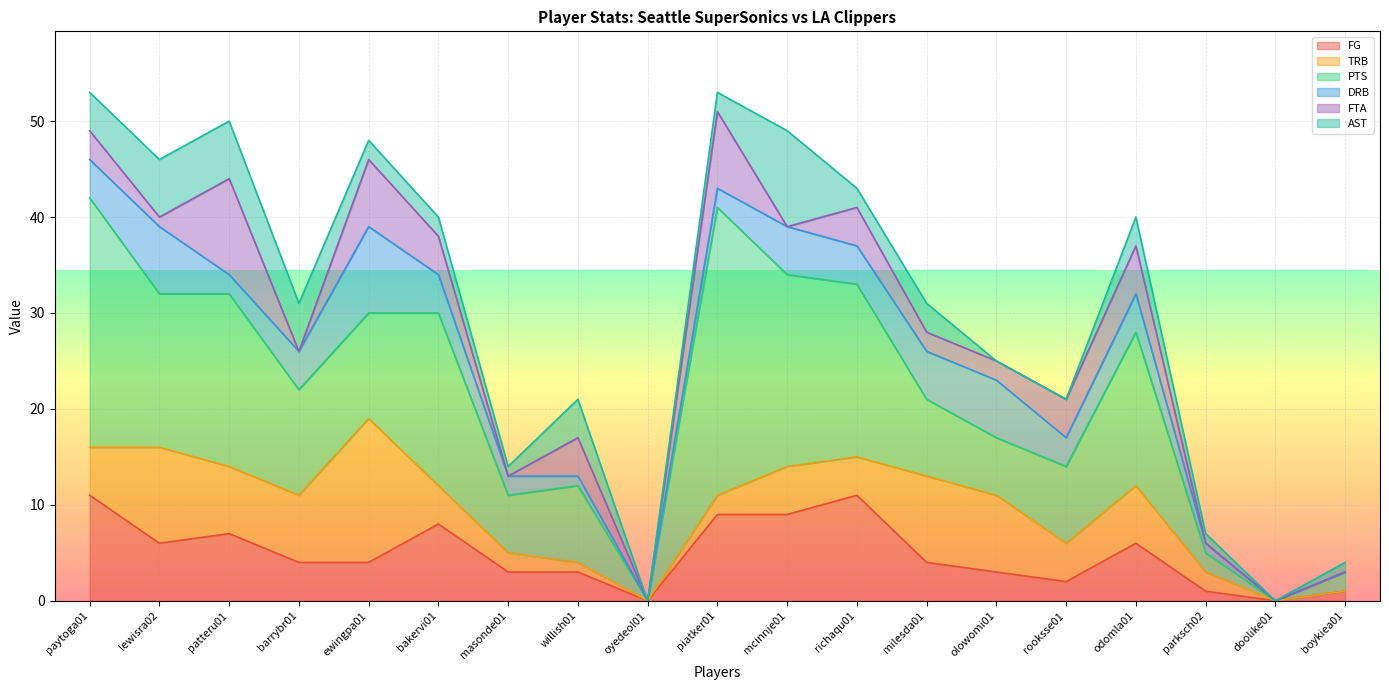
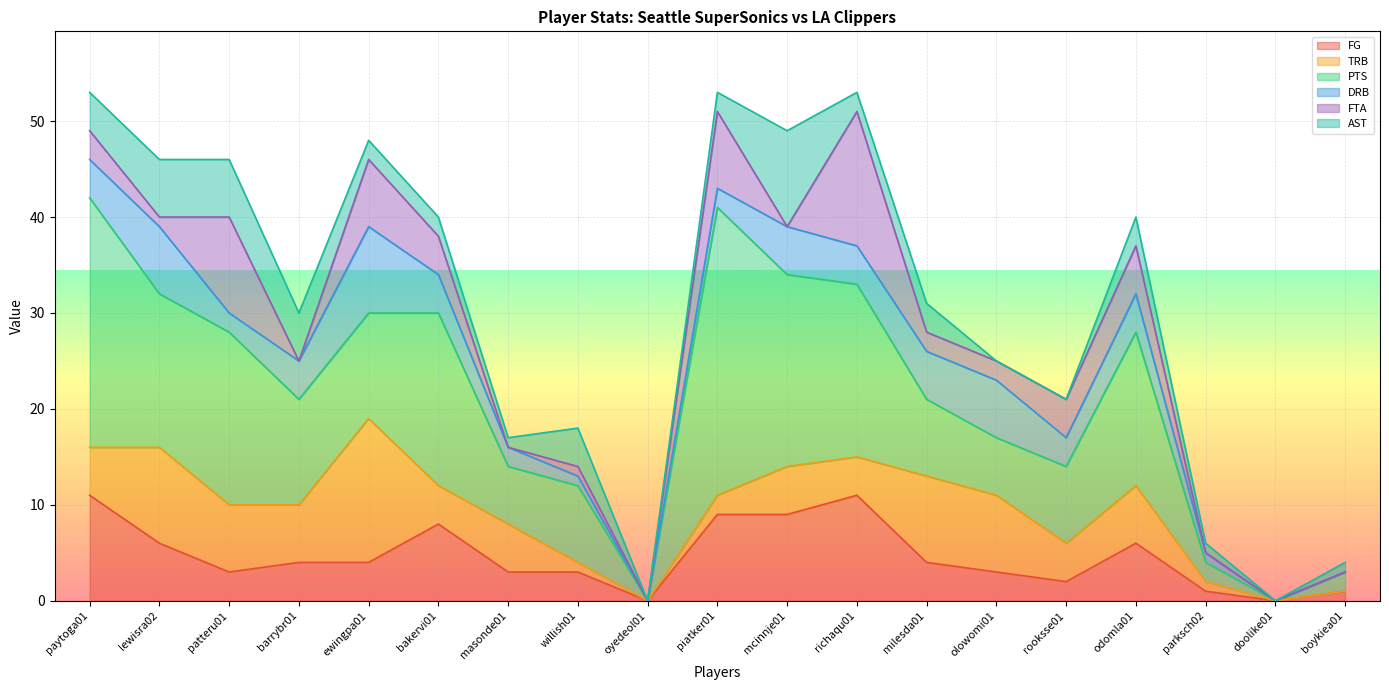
FG, patteru01: 7 -> 3
TRB, barrybr01: 7 -> 6
TRB, masonde01: 2 -> 5
FTA, willish01: 4 -> 1
FTA, richaqu01: 4 -> 14
TRB, parksch02: 2 -> 1
